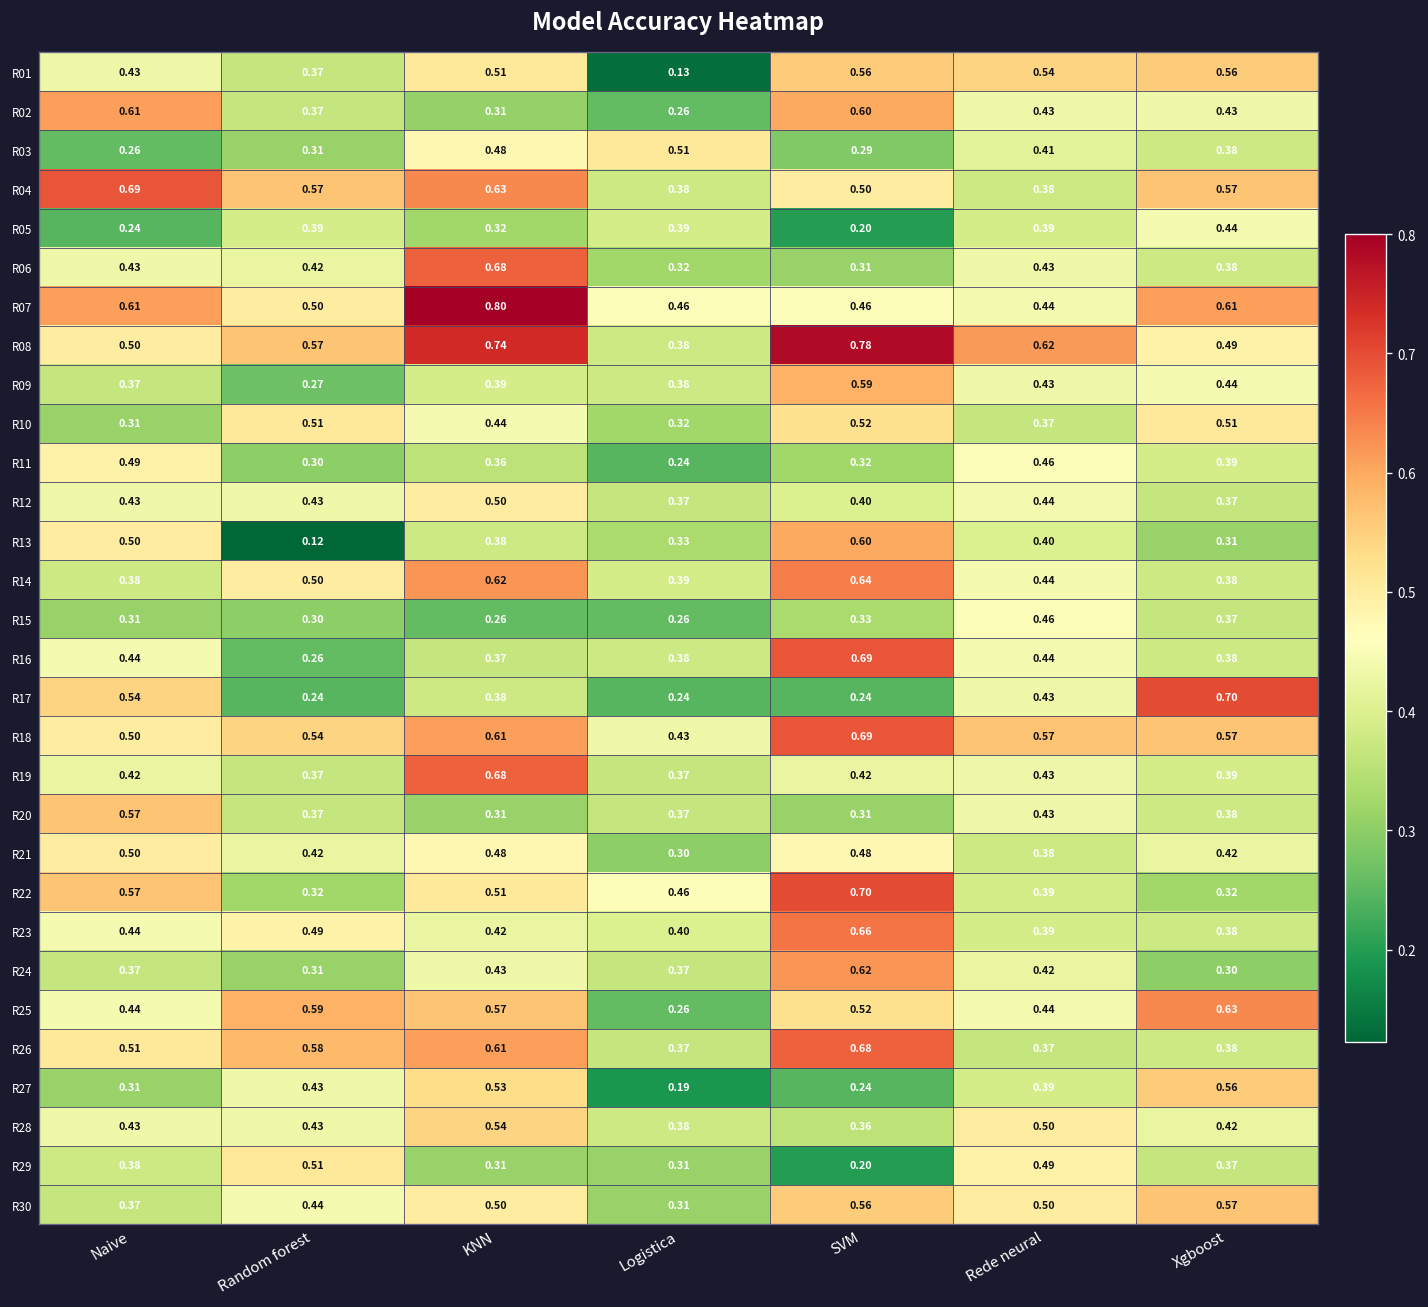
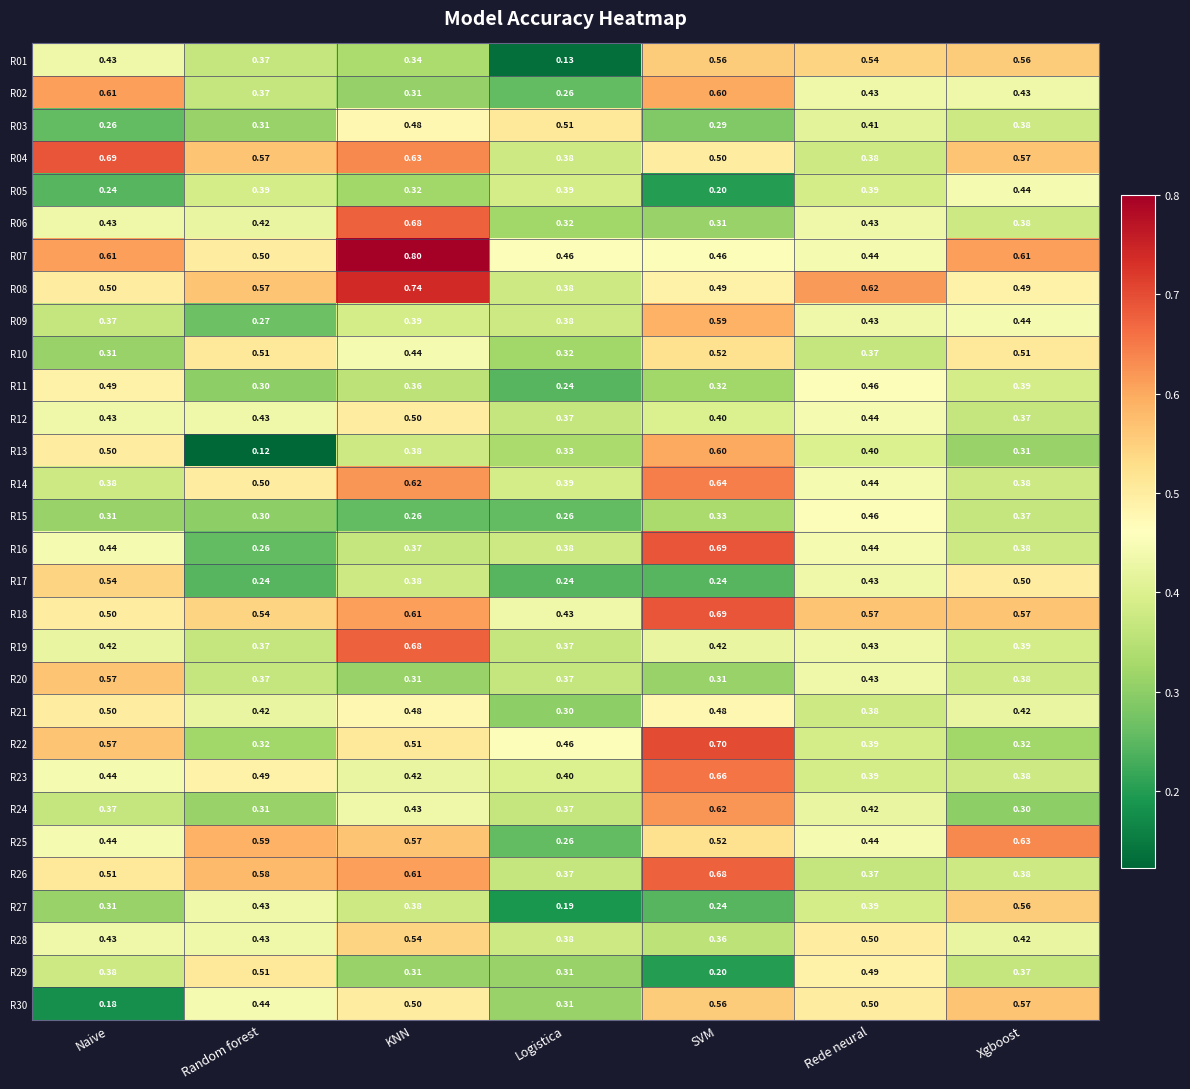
R01, KNN: 0.51 -> 0.34
R08, SVM: 0.78 -> 0.49
R17, Xgboost: 0.70 -> 0.50
R27, KNN: 0.53 -> 0.38
R30, Naive: 0.37 -> 0.18
